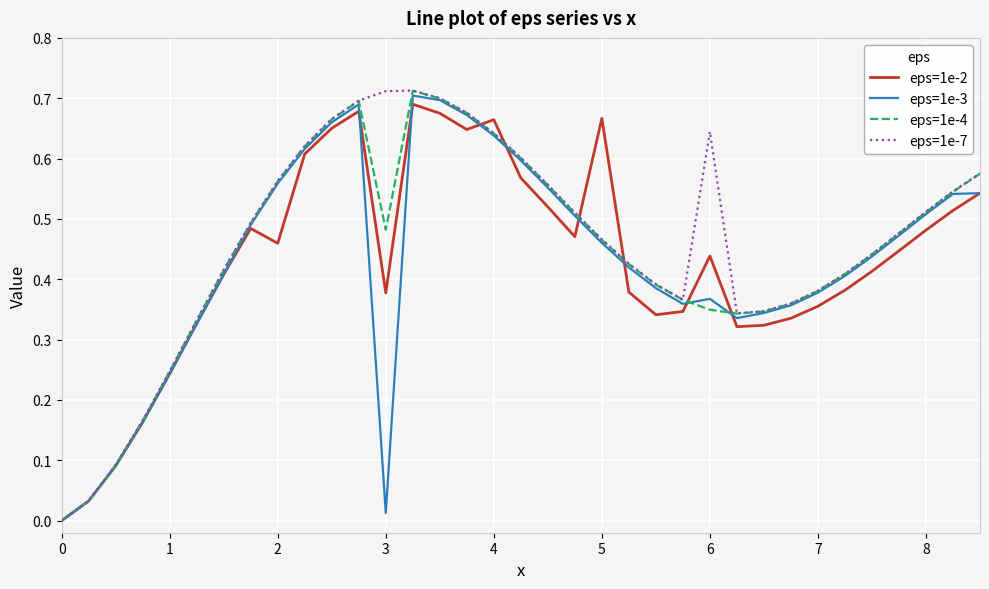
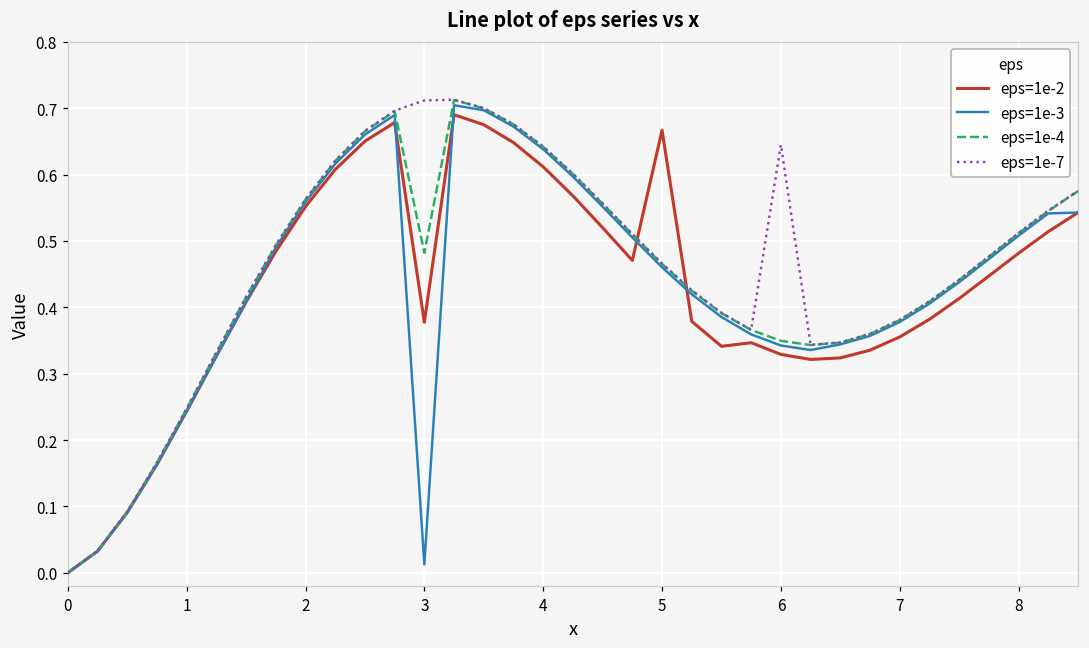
eps=1e-2, 2: 0.46 -> 0.55
eps=1e-2, 4: 0.66 -> 0.61
eps=1e-2, 6: 0.44 -> 0.33
eps=1e-3, 6: 0.37 -> 0.34
